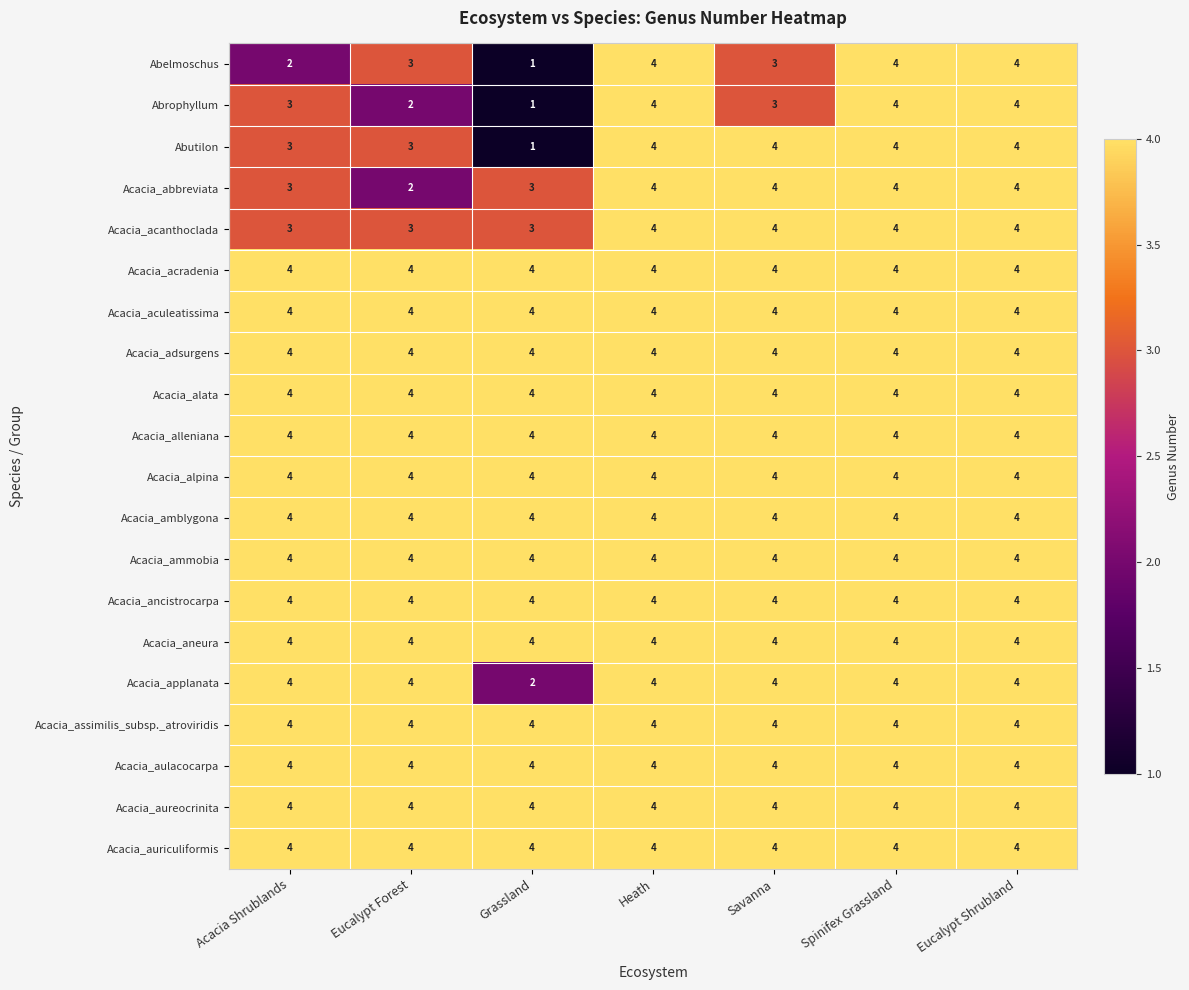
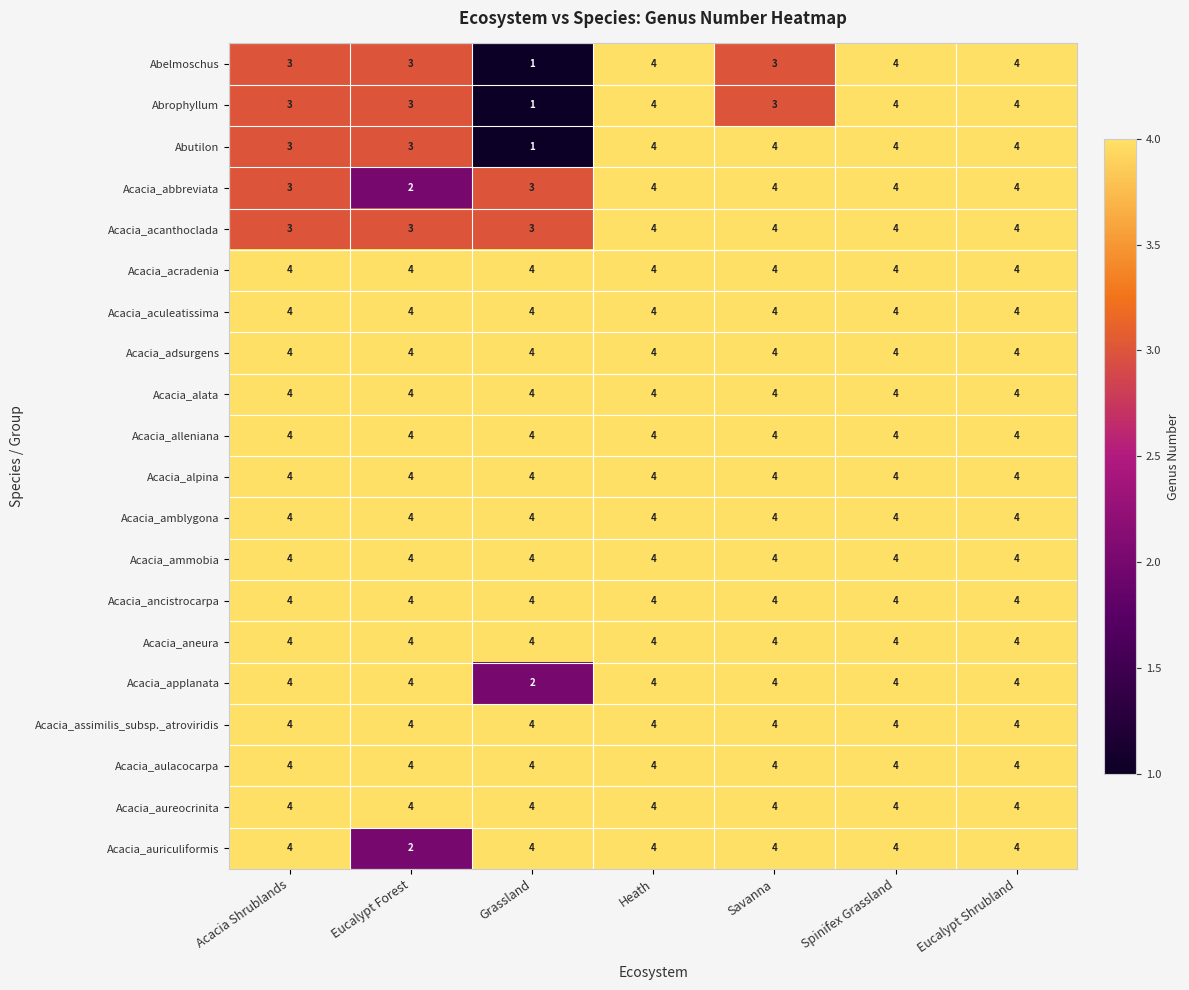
Abelmoschus, Acacia Shrublands: 2 -> 3
Abrophyllum, Eucalypt Forest: 2 -> 3
Acacia_auriculiformis, Eucalypt Forest: 4 -> 2
